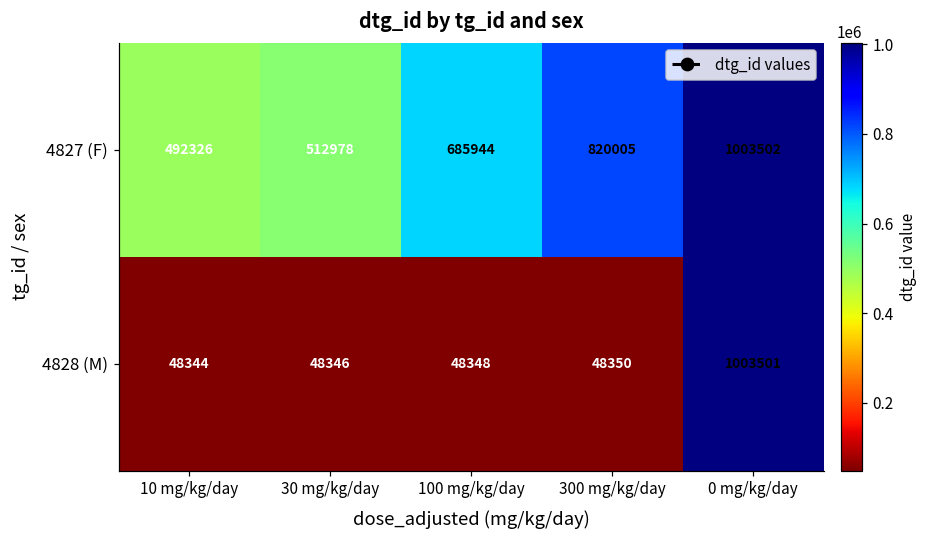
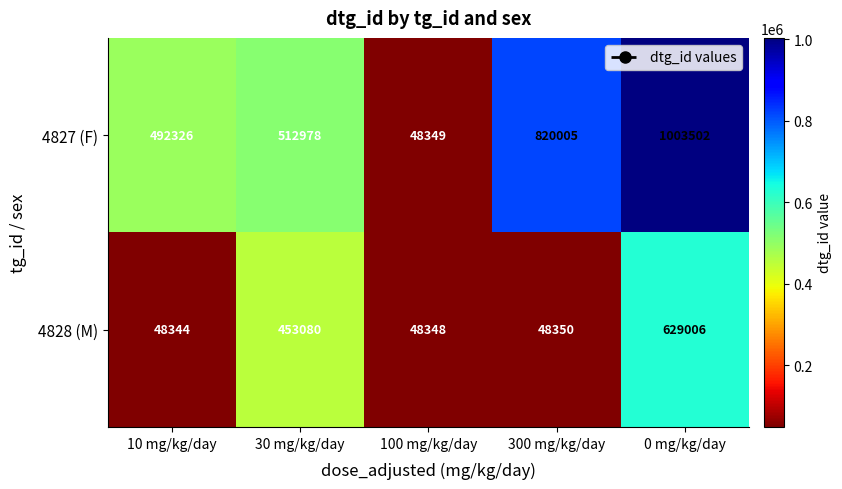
4827 (F), 100 mg/kg/day: 685944 -> 48349
4828 (M), 30 mg/kg/day: 48346 -> 453080
4828 (M), 0 mg/kg/day: 1003501 -> 629006
